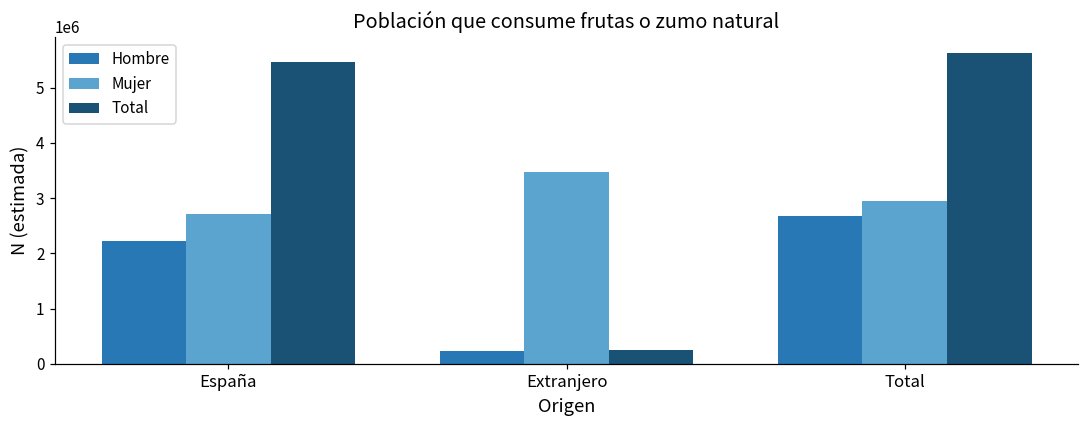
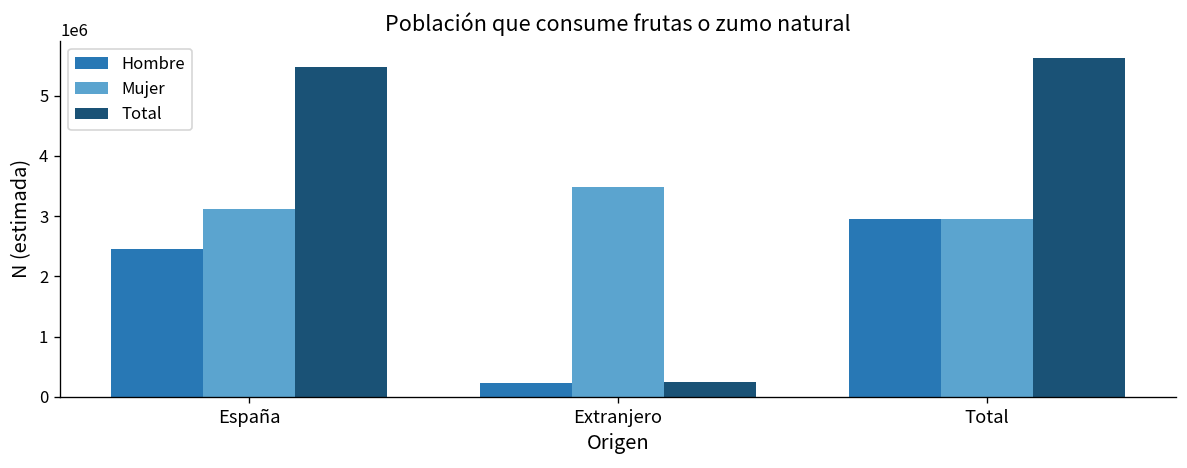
Hombre, España: 2200000 -> 2500000
Mujer, España: 2700000 -> 3100000
Hombre, Total: 2700000 -> 3000000
